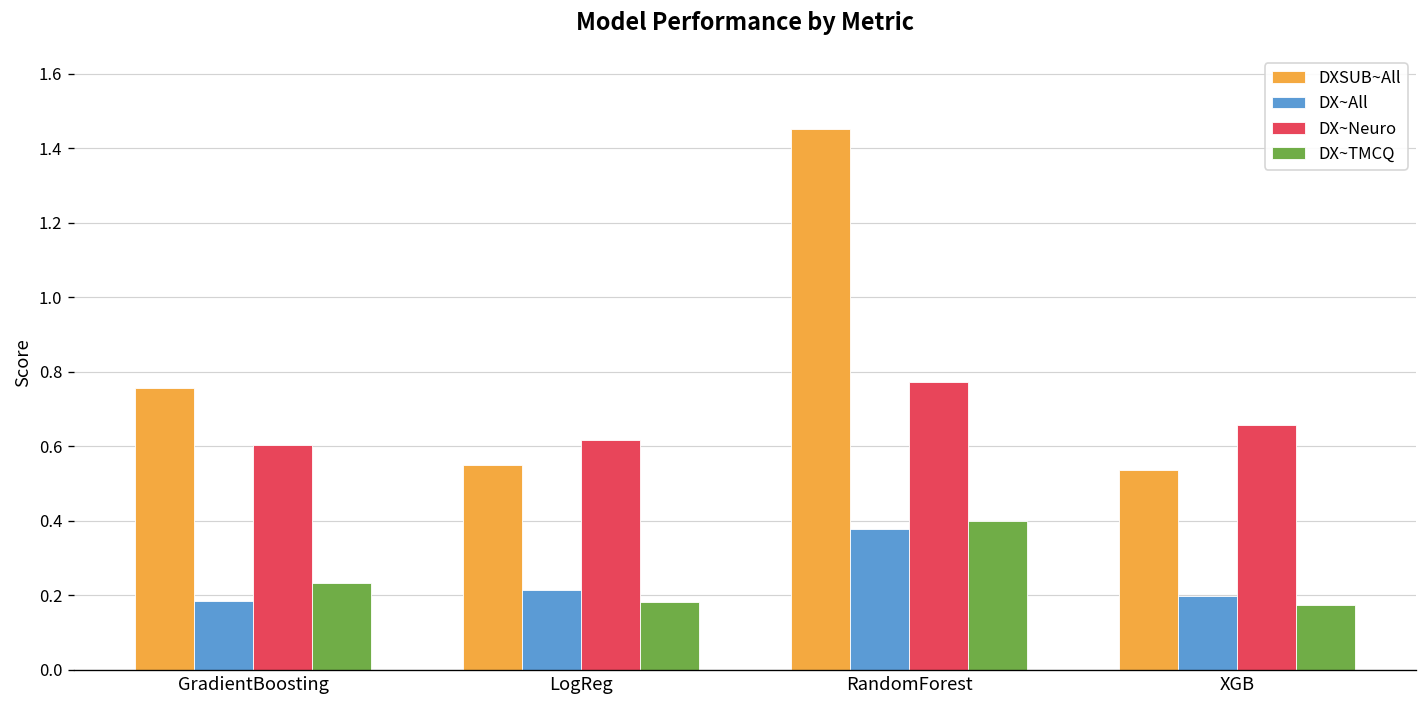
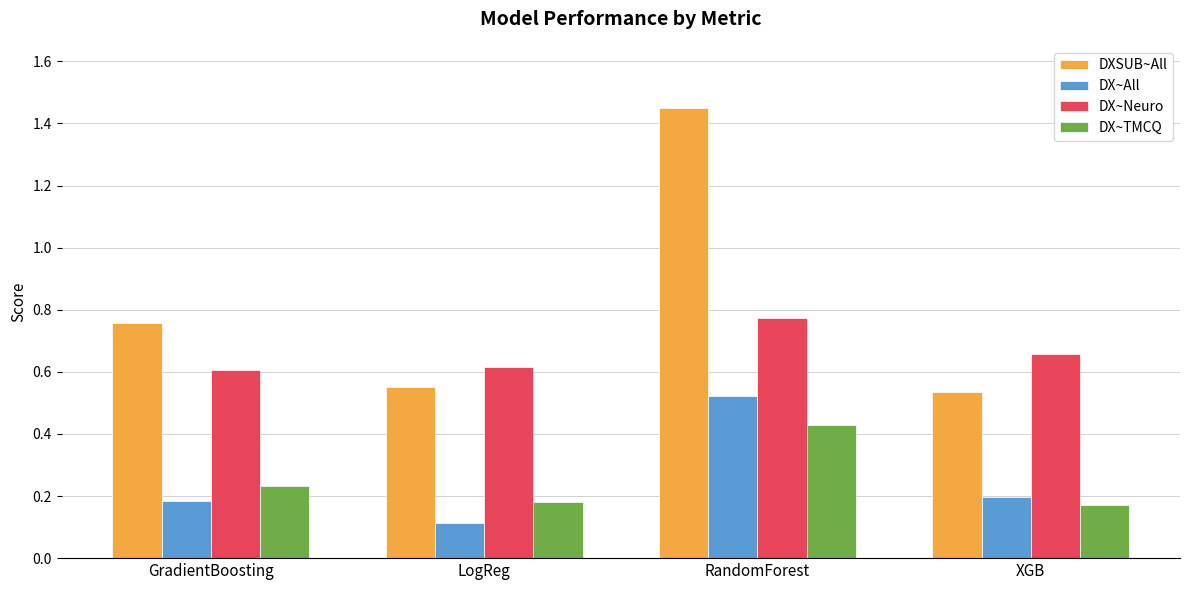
DX~All, LogReg: 0.21 -> 0.11
DX~All, RandomForest: 0.38 -> 0.52
DX~TMCQ, RandomForest: 0.40 -> 0.43
